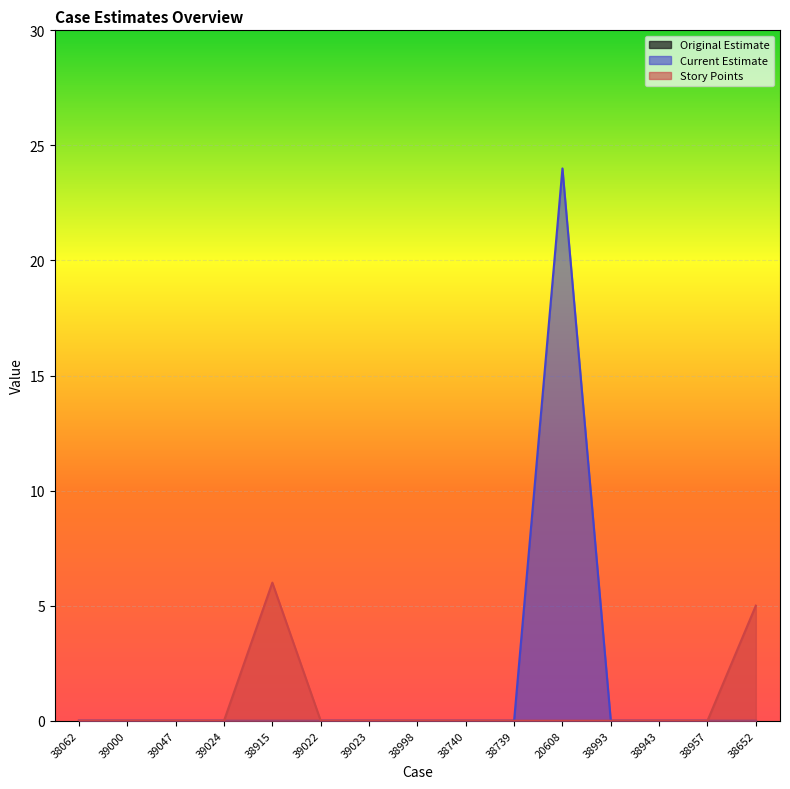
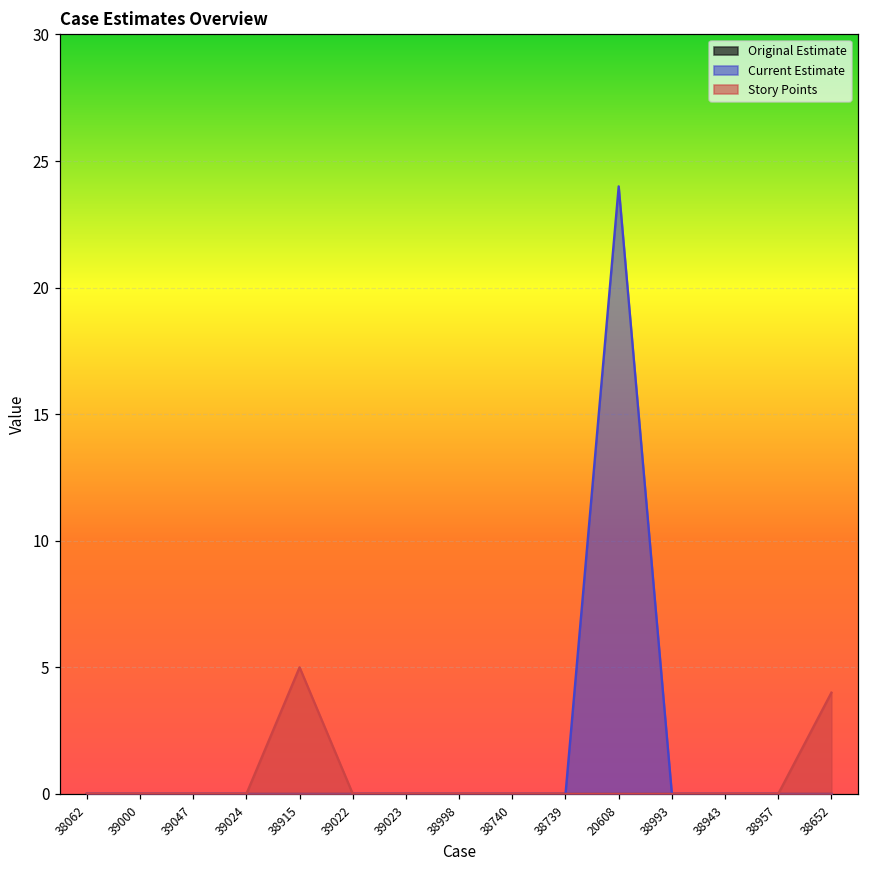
Story Points, 38915: 6 -> 5
Story Points, 38652: 5 -> 4
